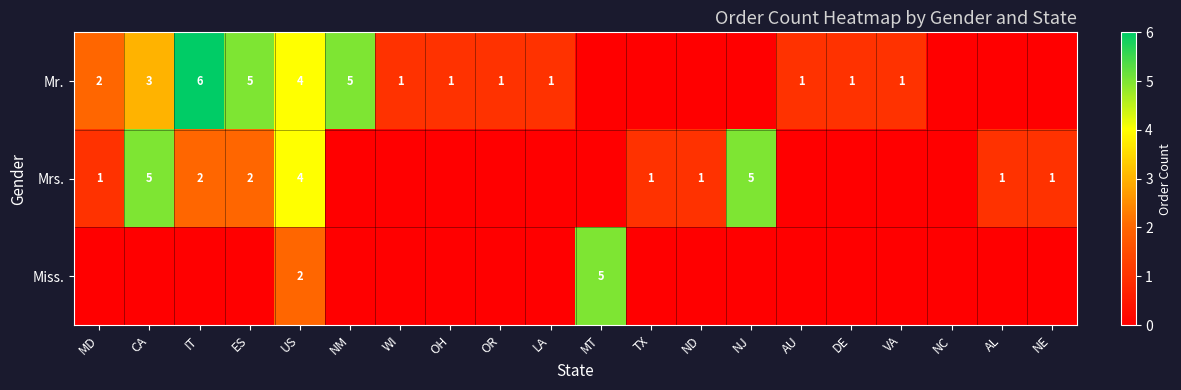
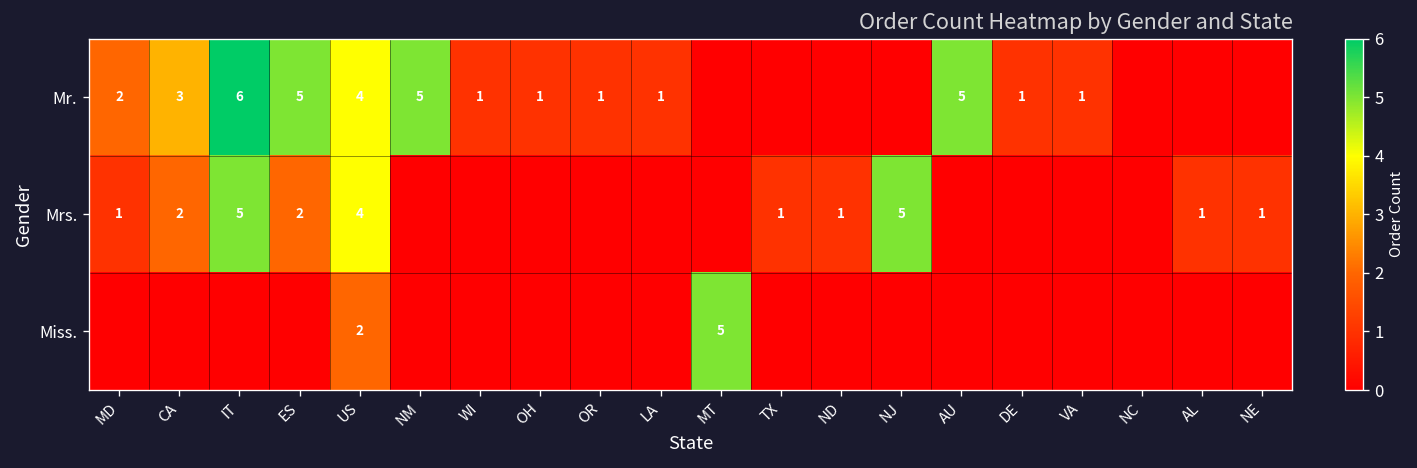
Mr., AU: 1 -> 5
Mrs., CA: 5 -> 2
Mrs., IT: 2 -> 5
